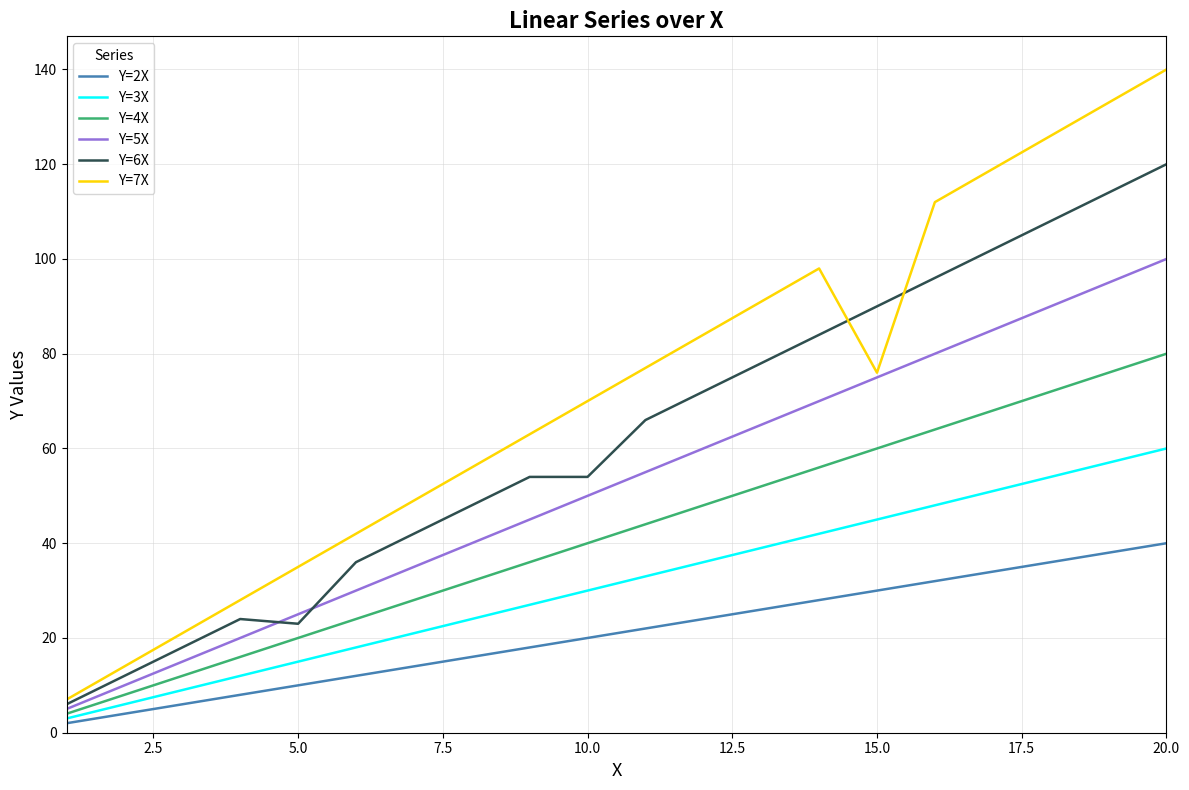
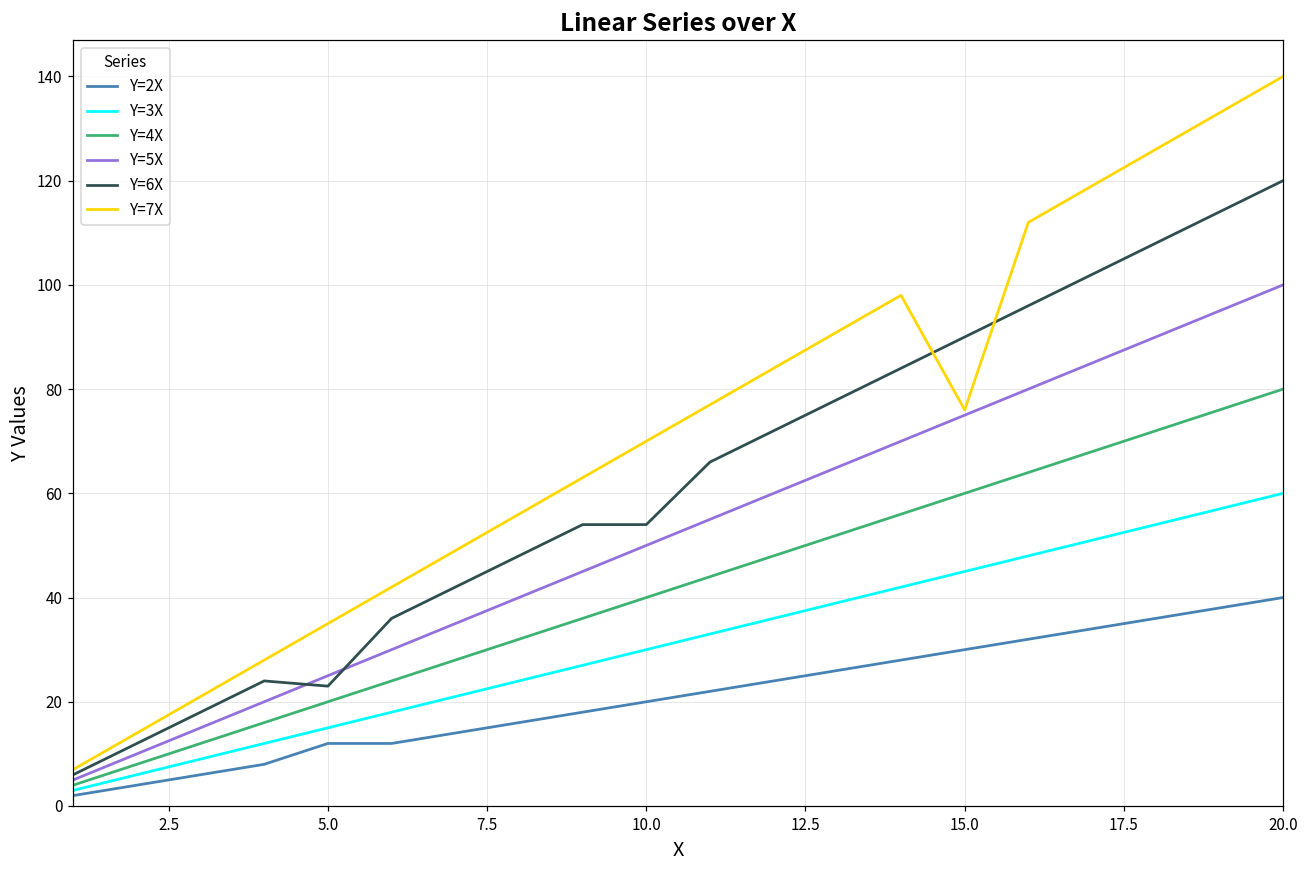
Y=2X, 5.0: 10 -> 12
